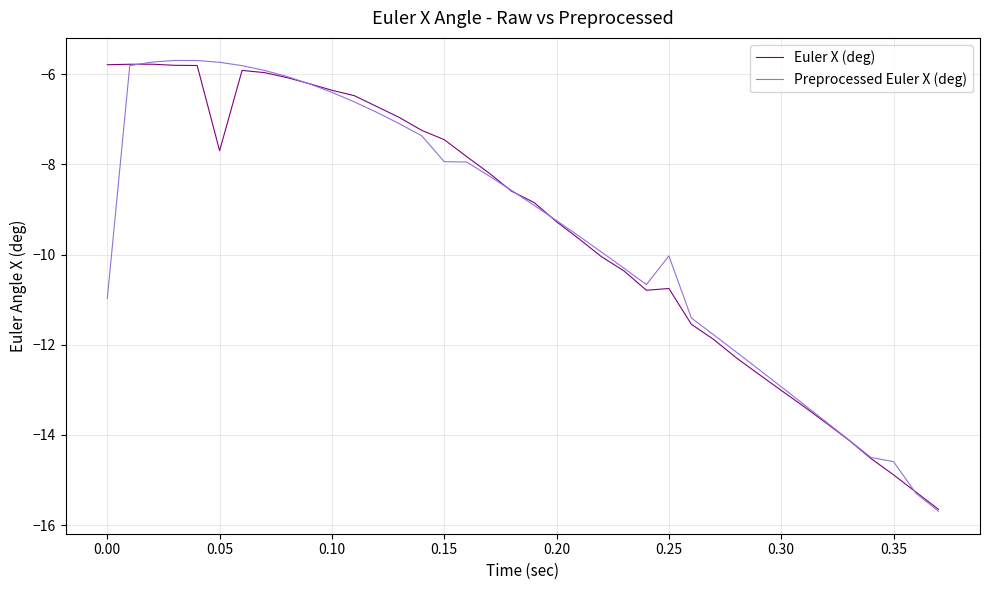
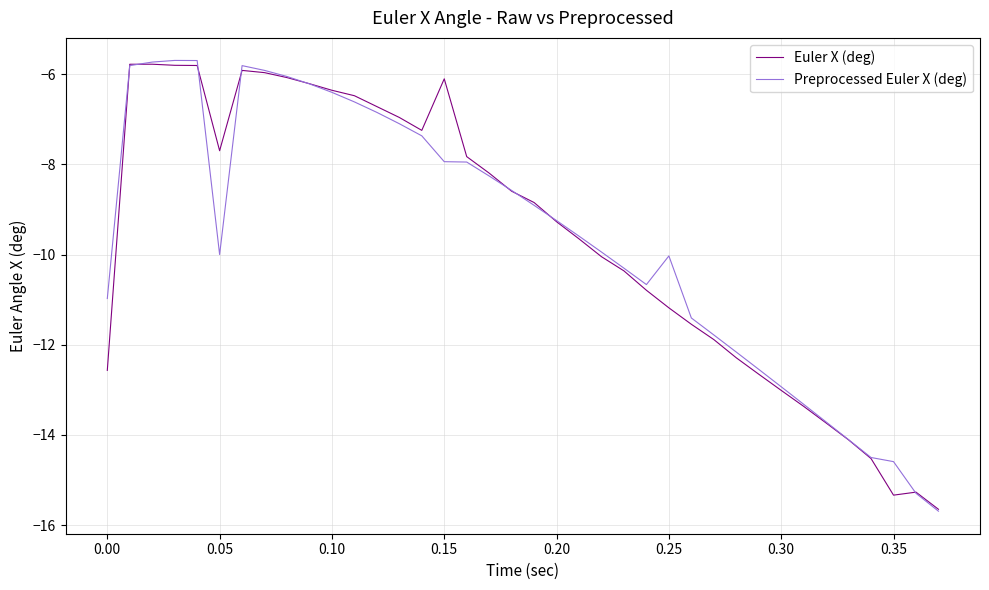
Euler X (deg), 0.00: -5.8 -> -12.6
Preprocessed Euler X (deg), 0.05: -5.7 -> -10.0
Euler X (deg), 0.15: -7.5 -> -6.1
Euler X (deg), 0.25: -10.8 -> -11.2
Euler X (deg), 0.35: -14.9 -> -15.3
